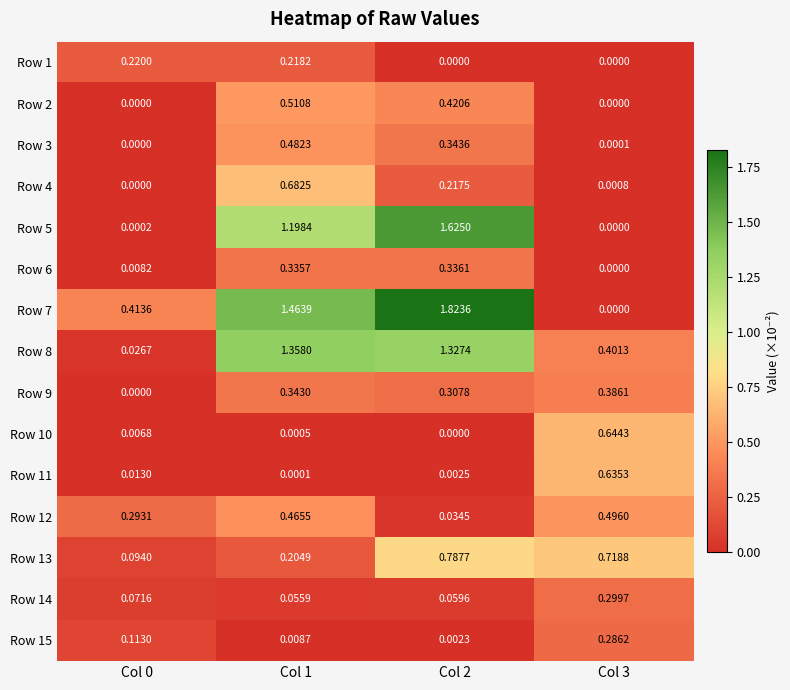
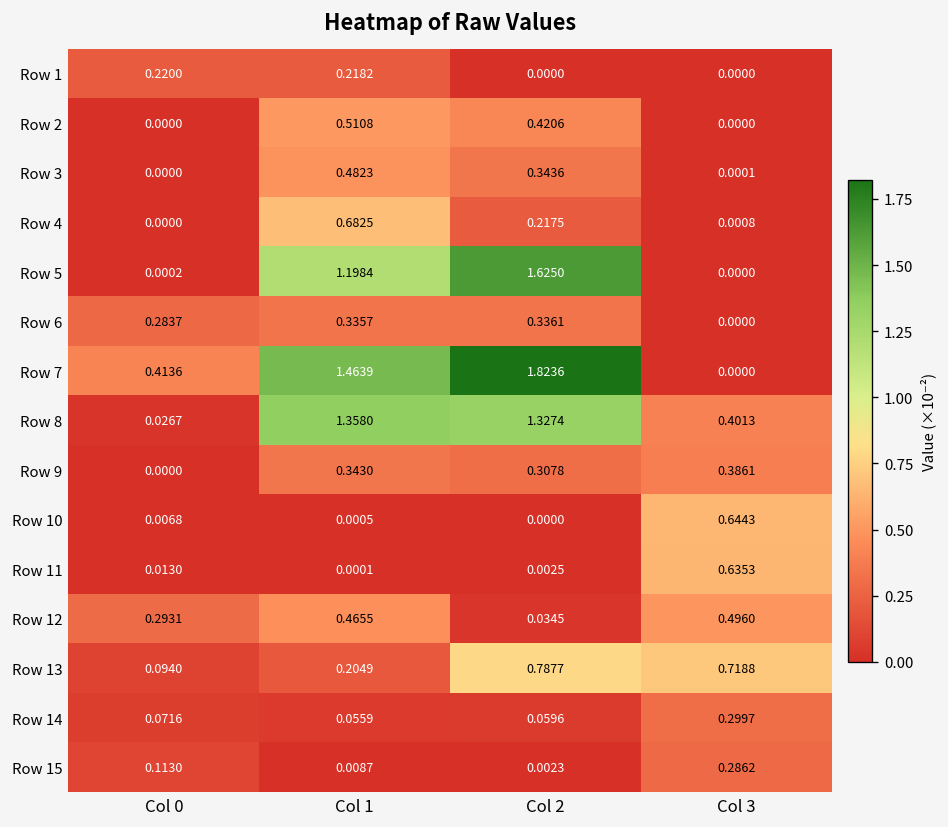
Row 6, Col 0: 0.0082 -> 0.2837
